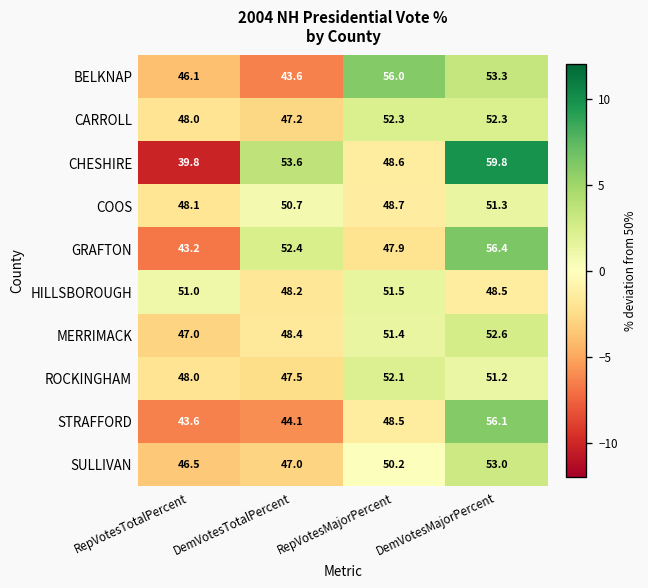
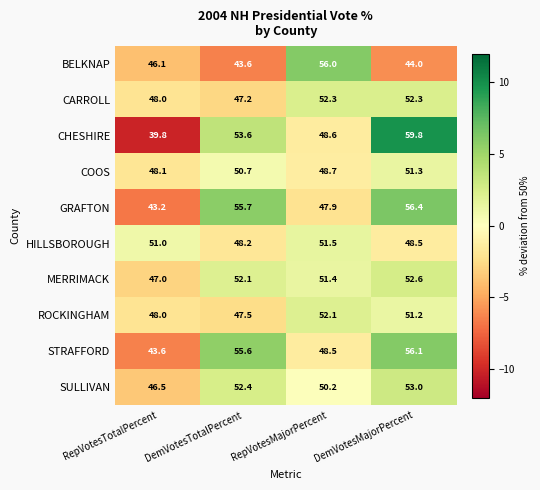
BELKNAP, DemVotesMajorPercent: 53.3 -> 44.0
GRAFTON, DemVotesTotalPercent: 52.4 -> 55.7
MERRIMACK, DemVotesTotalPercent: 48.4 -> 52.1
STRAFFORD, DemVotesTotalPercent: 44.1 -> 55.6
SULLIVAN, DemVotesTotalPercent: 47.0 -> 52.4
